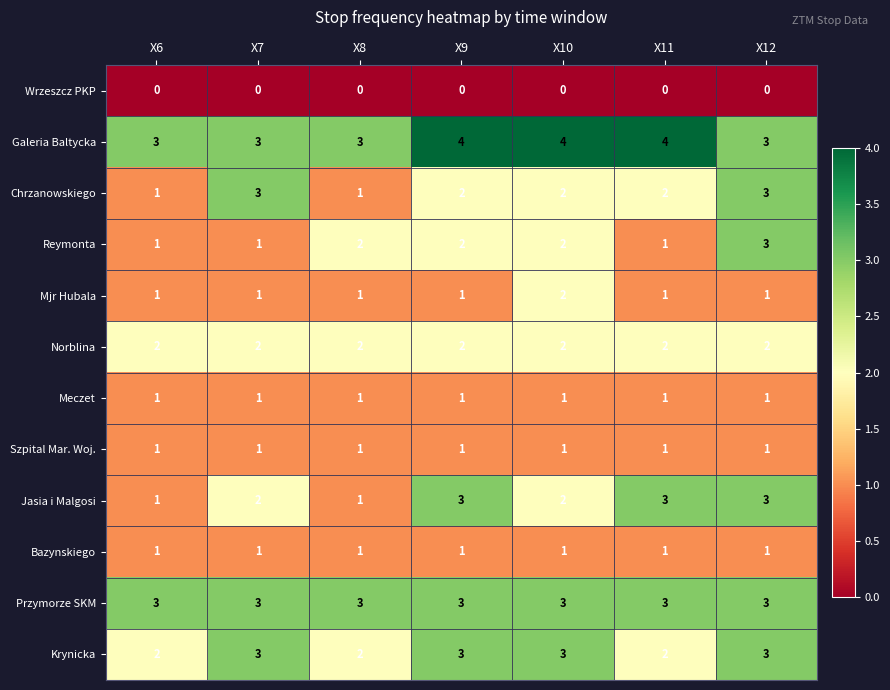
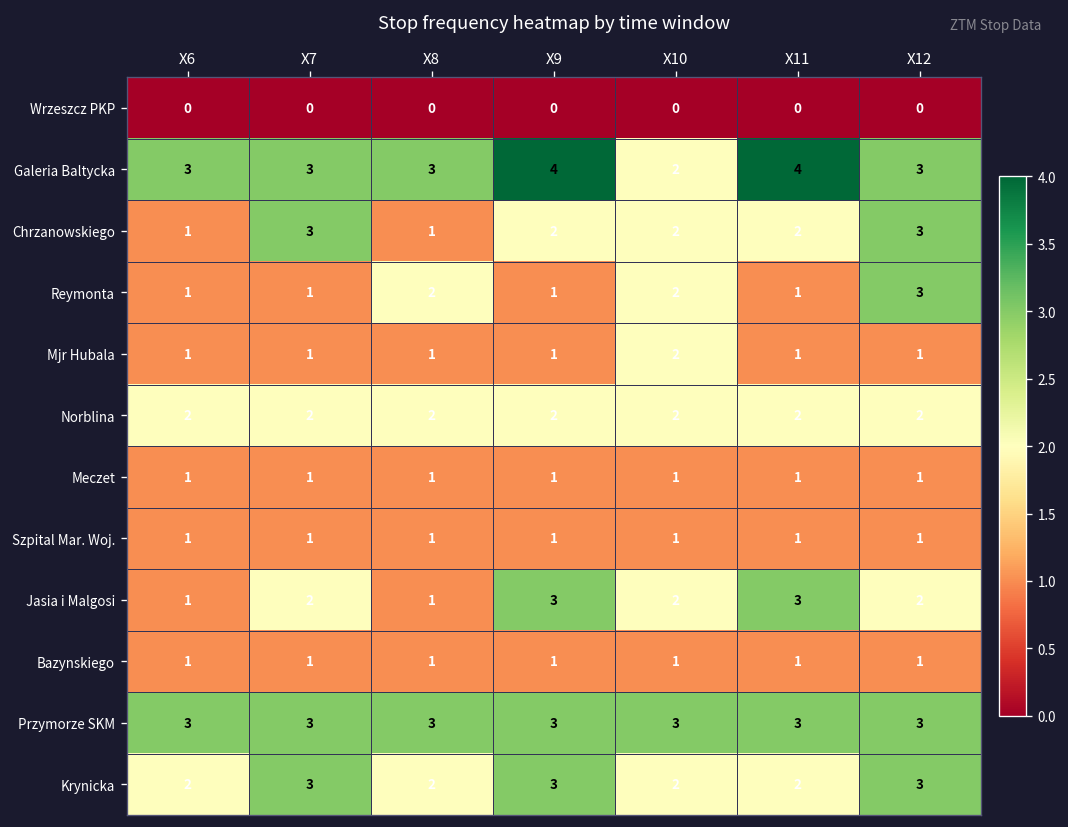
Galeria Baltycka, X10: 4 -> 2
Reymonta, X9: 2 -> 1
Jasia i Malgosi, X12: 3 -> 2
Krynicka, X10: 3 -> 2
